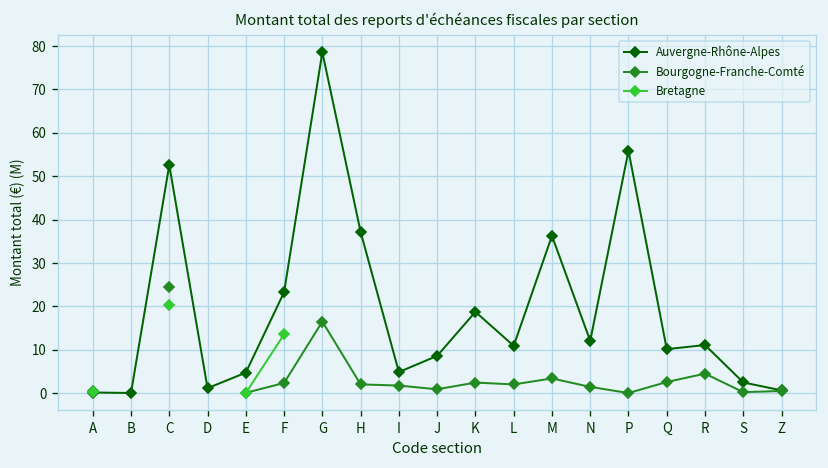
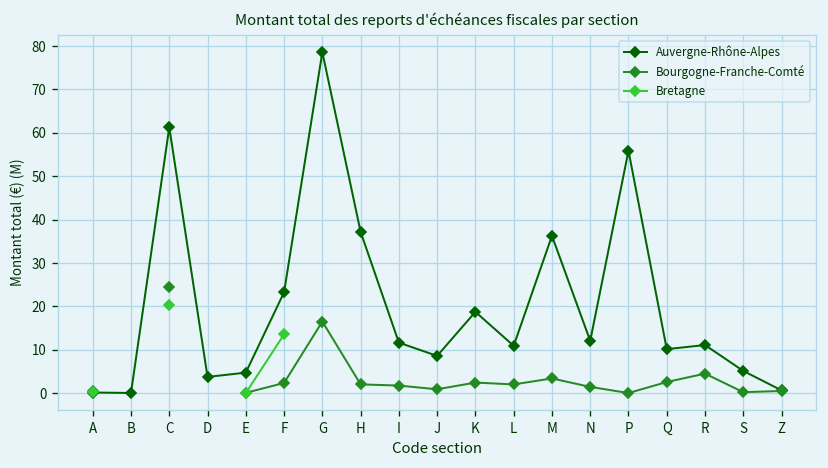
Auvergne-Rhône-Alpes, C: 53 -> 61
Auvergne-Rhône-Alpes, D: 1 -> 4
Auvergne-Rhône-Alpes, I: 5 -> 12
Auvergne-Rhône-Alpes, S: 3 -> 5
